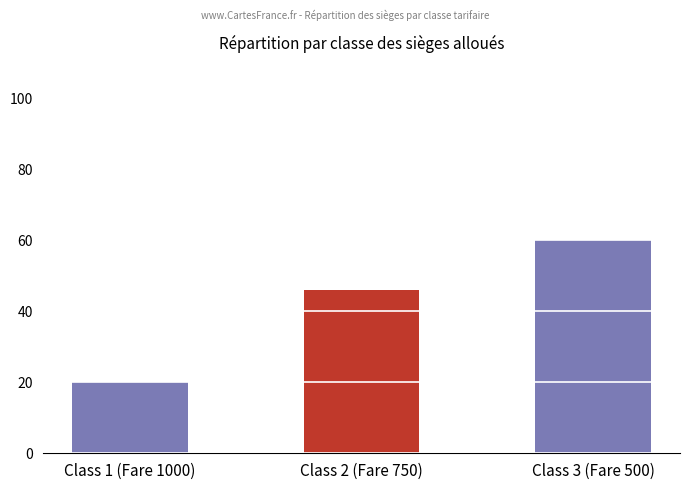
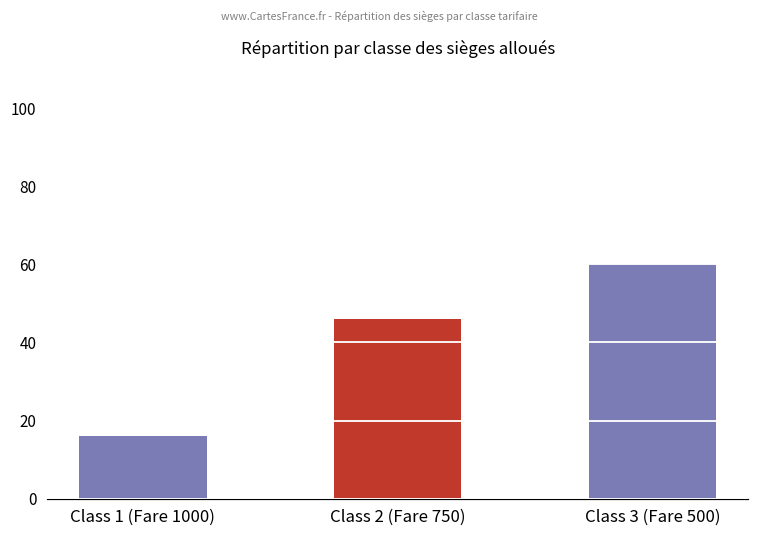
Class 1 (Fare 1000): 20 -> 16
